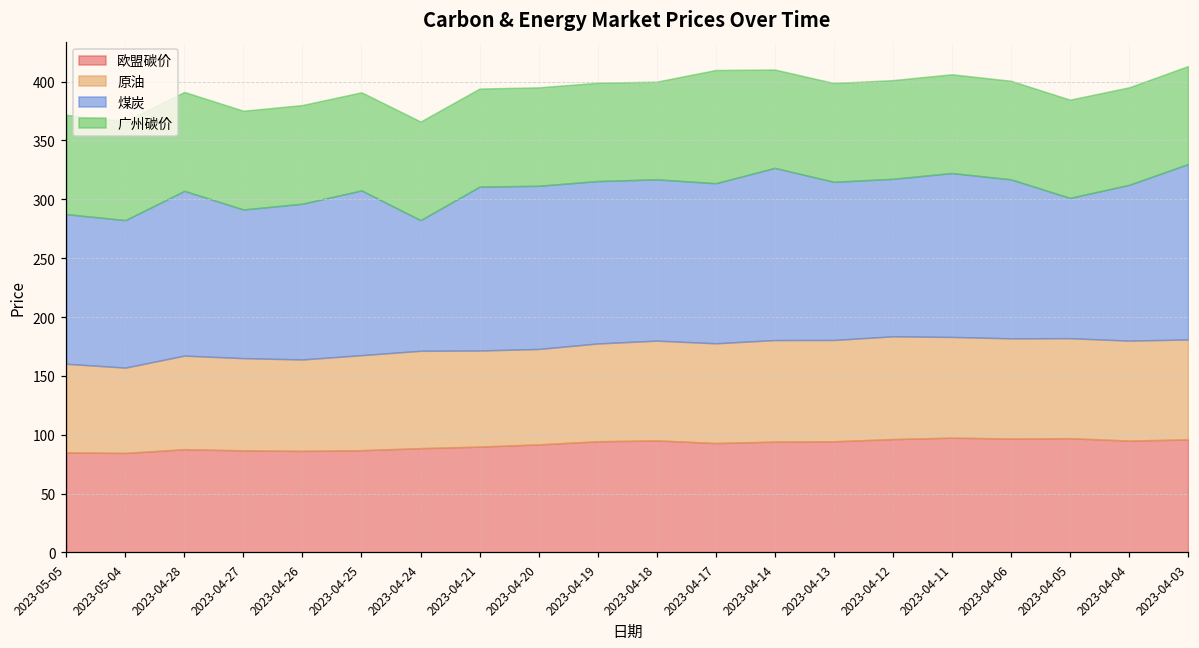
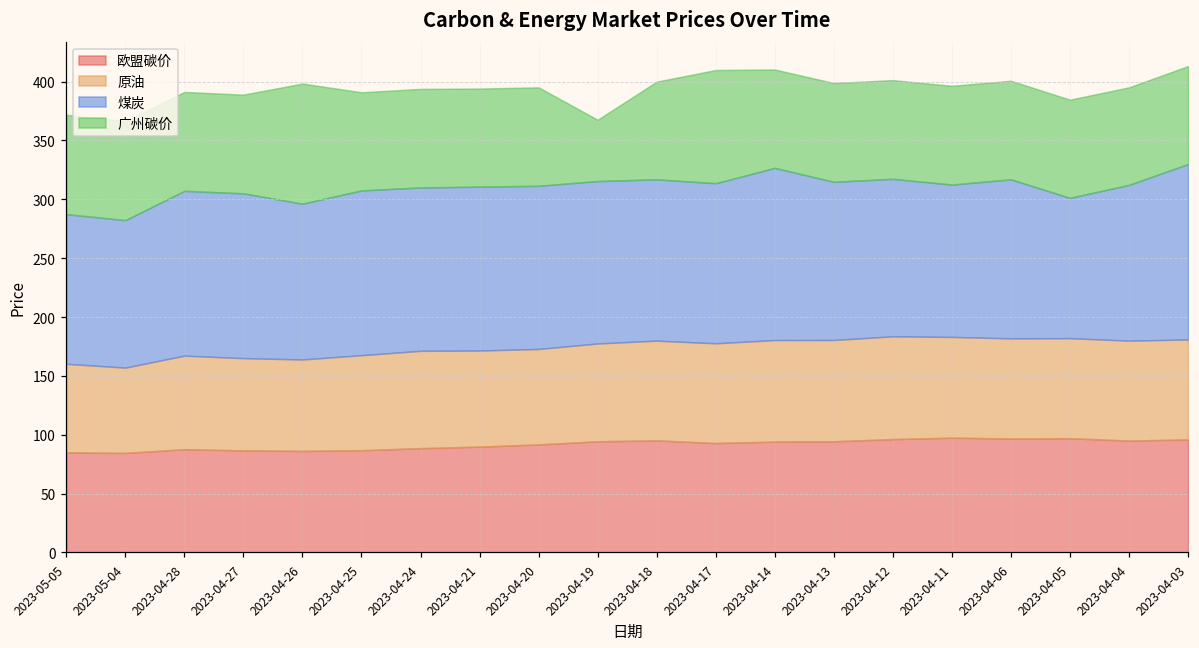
煤炭, 2023-04-27: 126 -> 140
广州碳价, 2023-04-26: 84 -> 102
煤炭, 2023-04-24: 111 -> 139
广州碳价, 2023-04-19: 84 -> 52
煤炭, 2023-04-11: 139 -> 129
